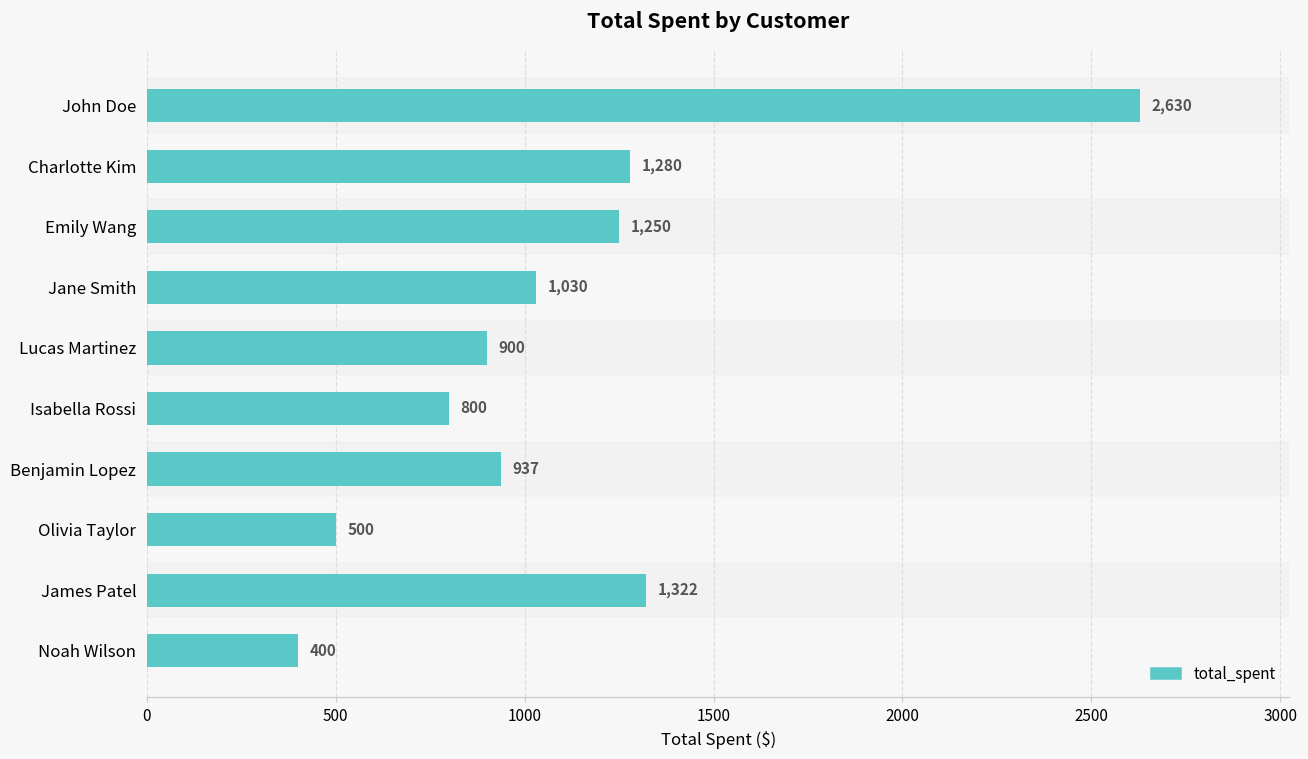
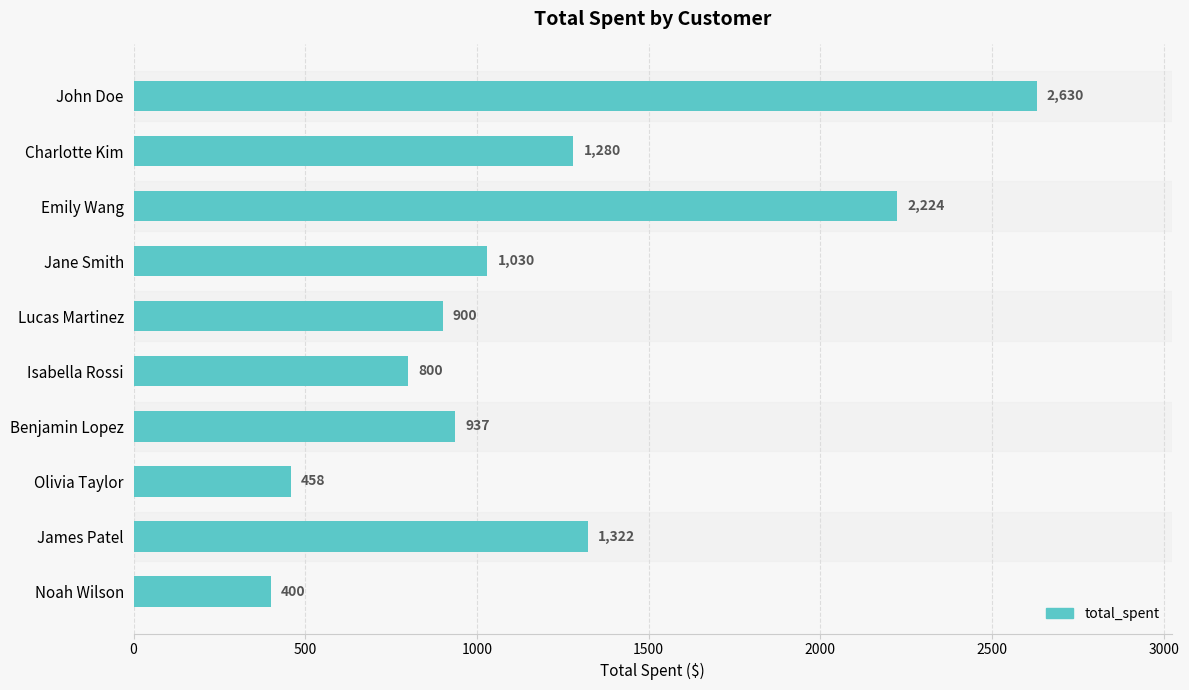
Emily Wang: 1,250 -> 2,224
Olivia Taylor: 500 -> 458
